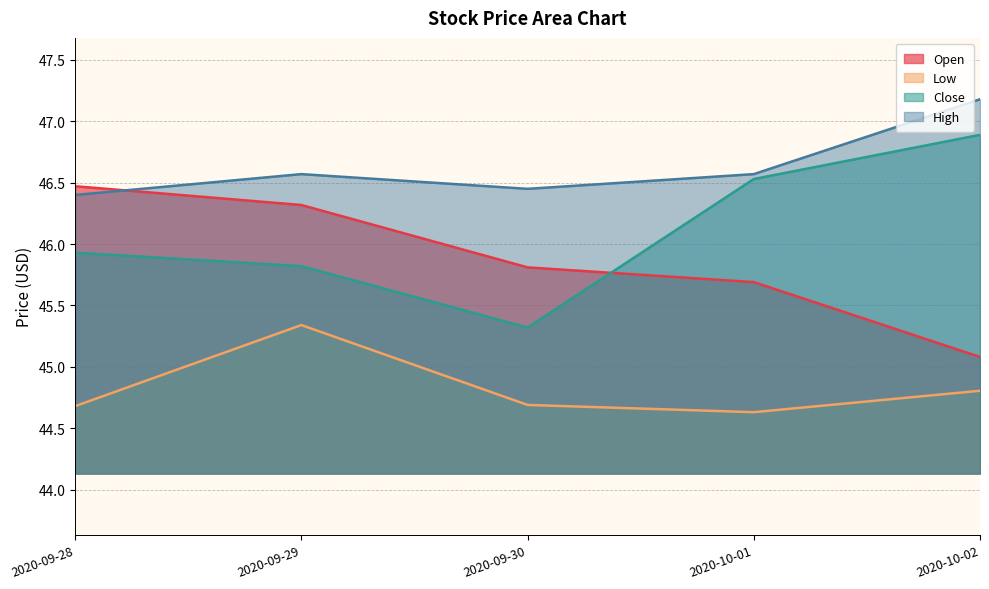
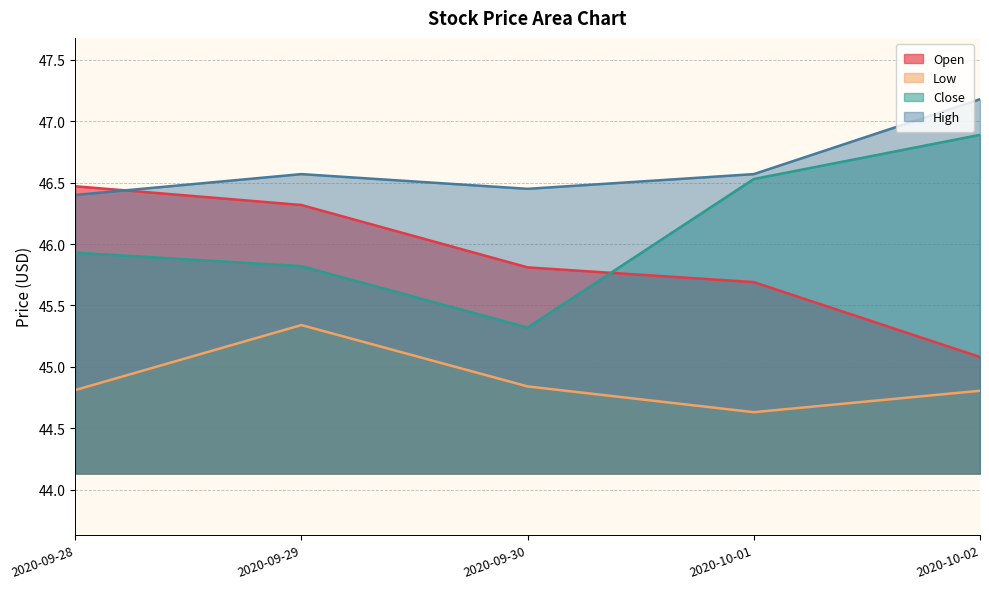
Low, 2020-09-28: 44.68 -> 44.81
Low, 2020-09-30: 44.69 -> 44.84
